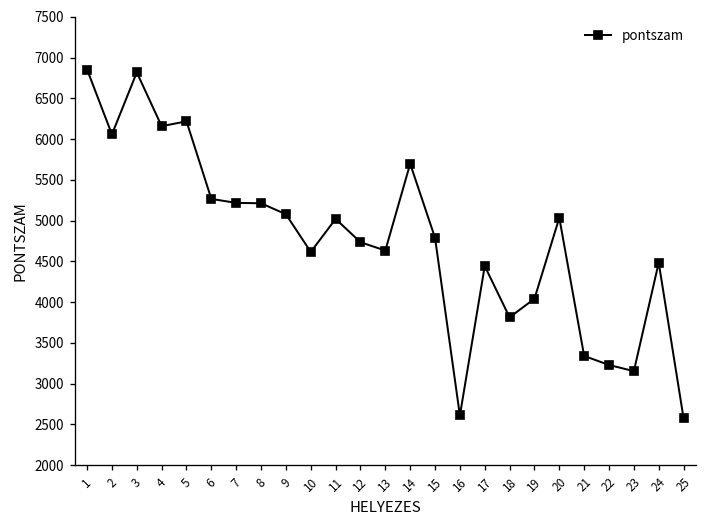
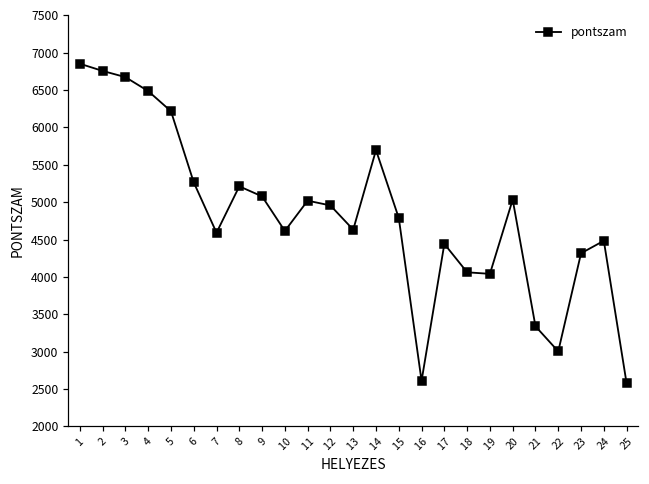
2: 6100 -> 6800
3: 6800 -> 6700
4: 6200 -> 6500
7: 5200 -> 4600
12: 4700 -> 5000
18: 3800 -> 4100
22: 3200 -> 3000
23: 3200 -> 4300
